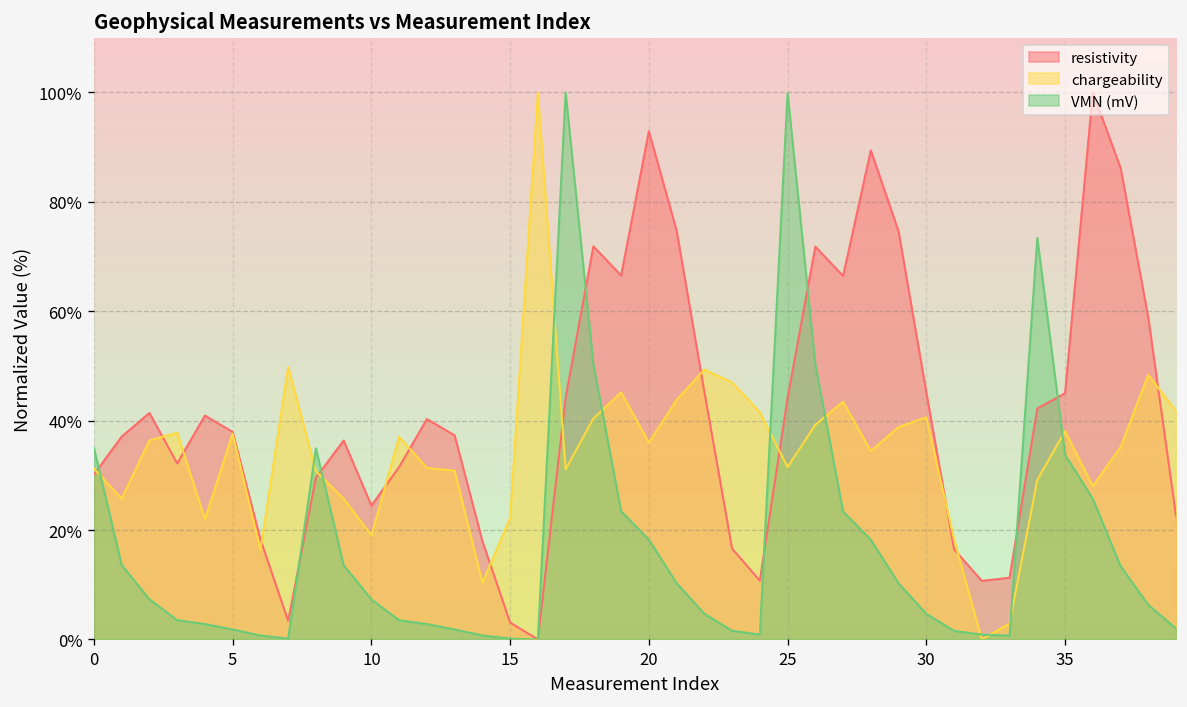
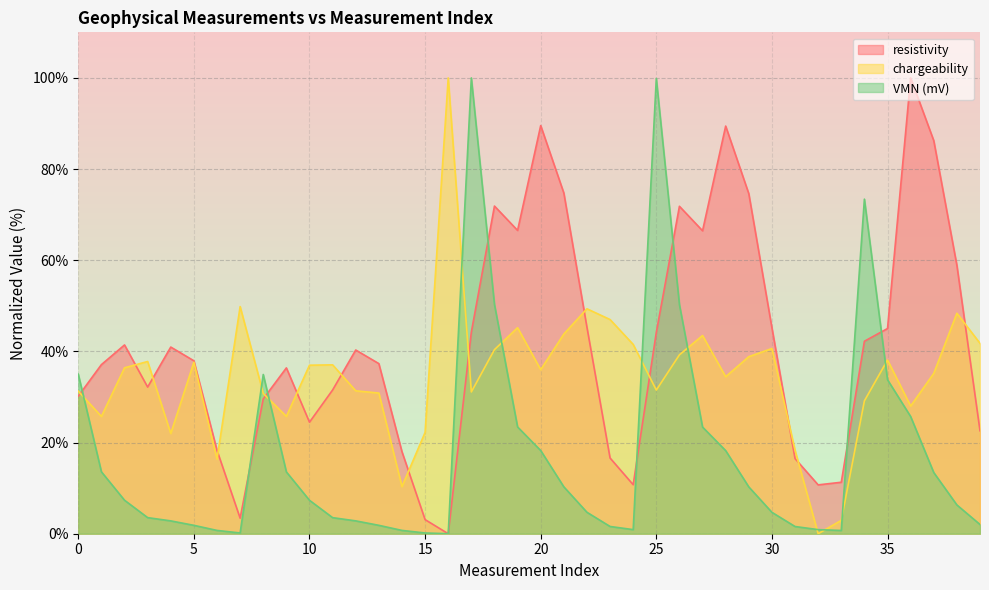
chargeability, 10: 19% -> 37%
resistivity, 20: 93% -> 90%
